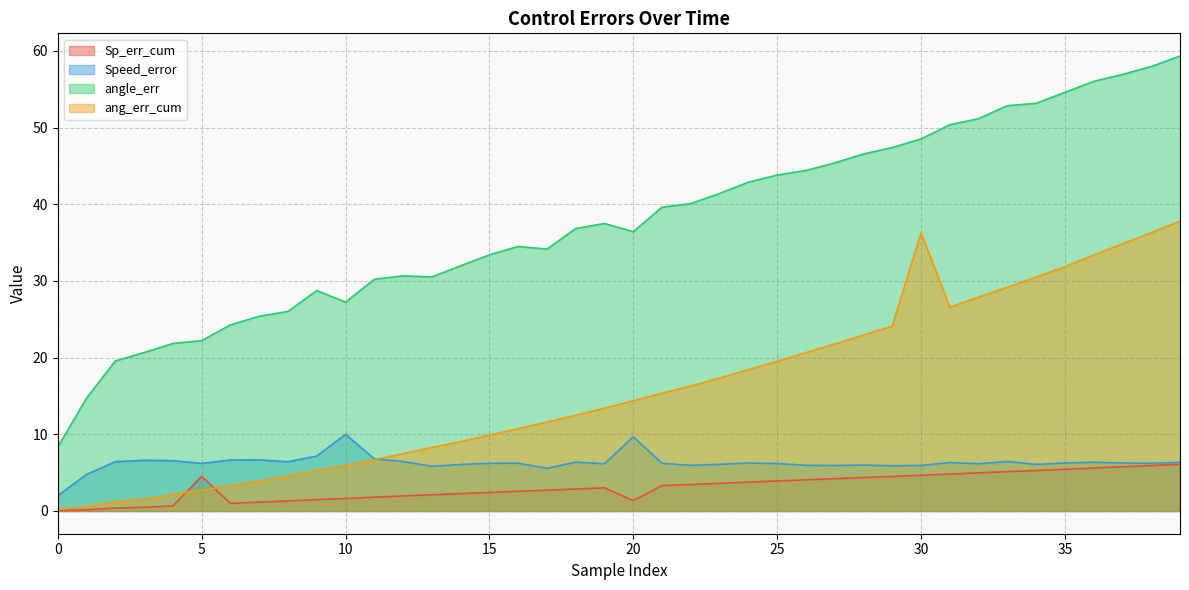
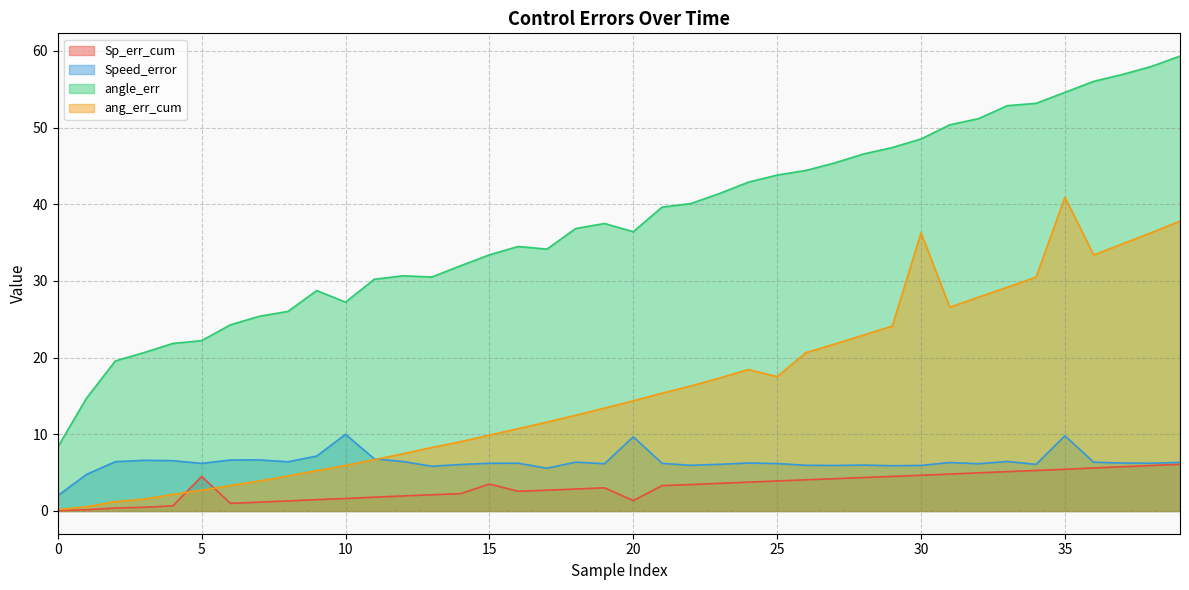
Sp_err_cum, 15: 2 -> 4
ang_err_cum, 25: 20 -> 18
Speed_error, 35: 6 -> 10
ang_err_cum, 35: 32 -> 41
